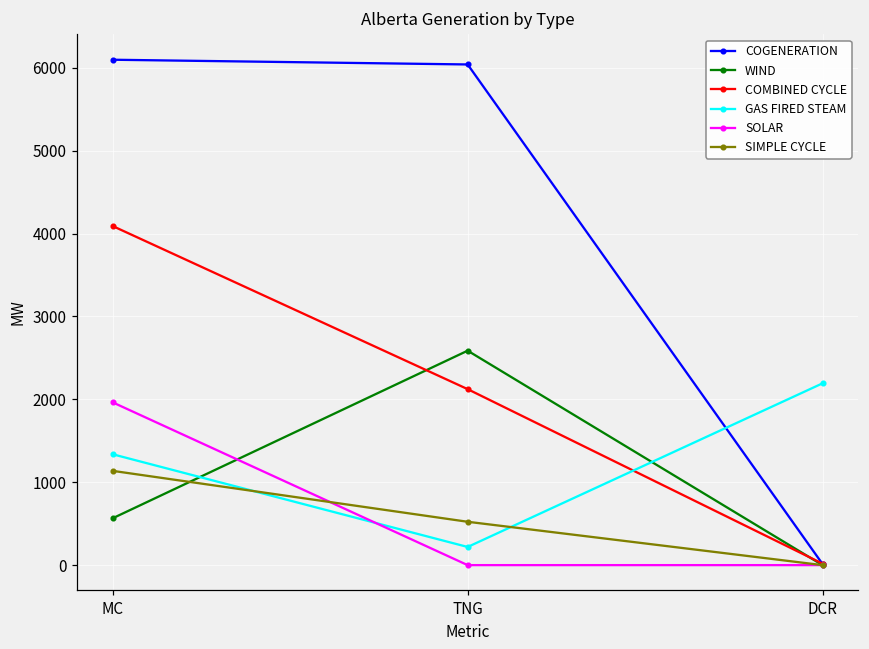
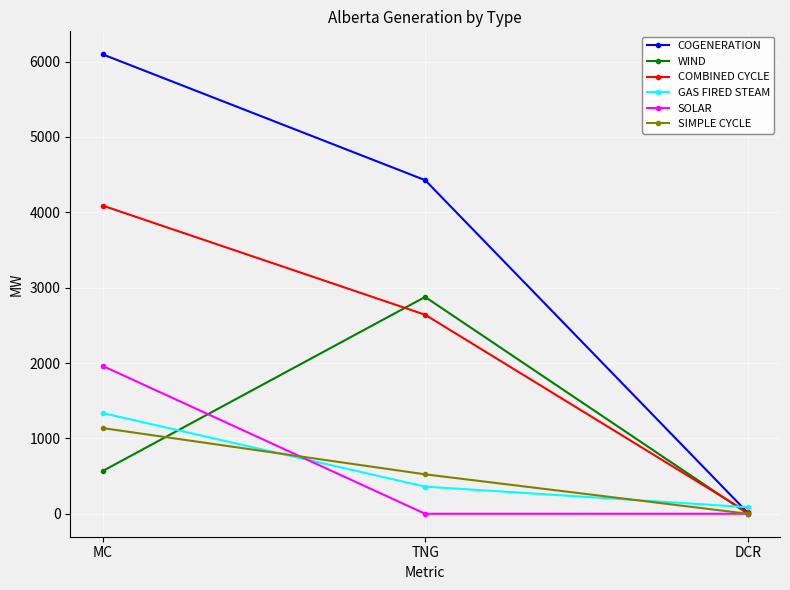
COGENERATION, TNG: 6000 -> 4400
WIND, TNG: 2600 -> 2900
COMBINED CYCLE, TNG: 2100 -> 2600
GAS FIRED STEAM, TNG: 200 -> 400
GAS FIRED STEAM, DCR: 2200 -> 100
